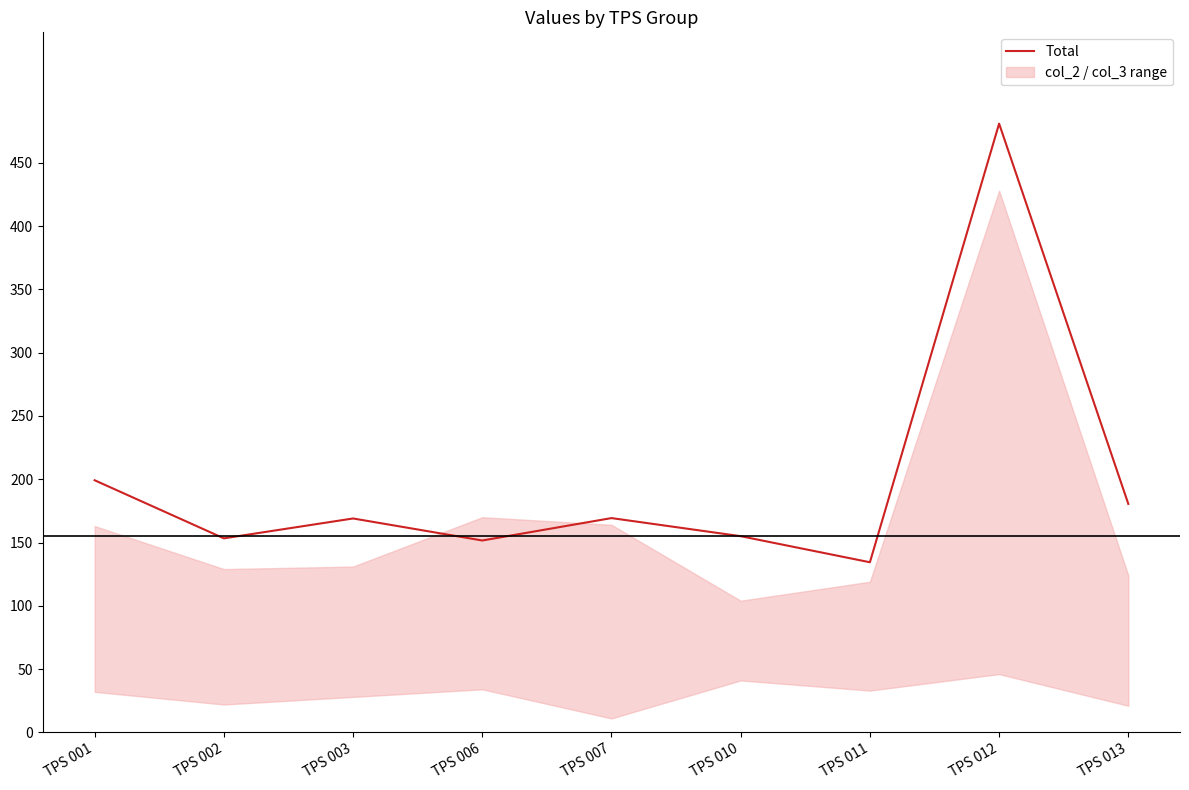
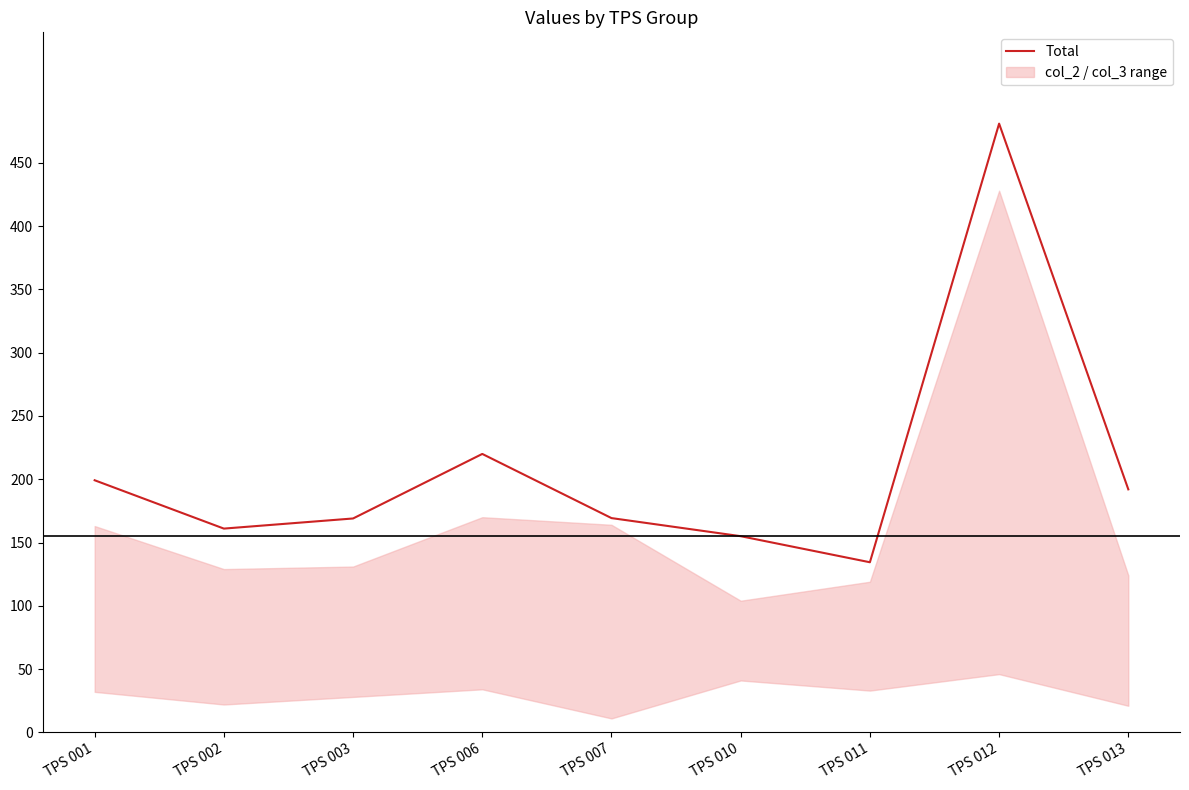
Total, TPS 002: 153 -> 161
Total, TPS 006: 152 -> 220
Total, TPS 013: 181 -> 192
